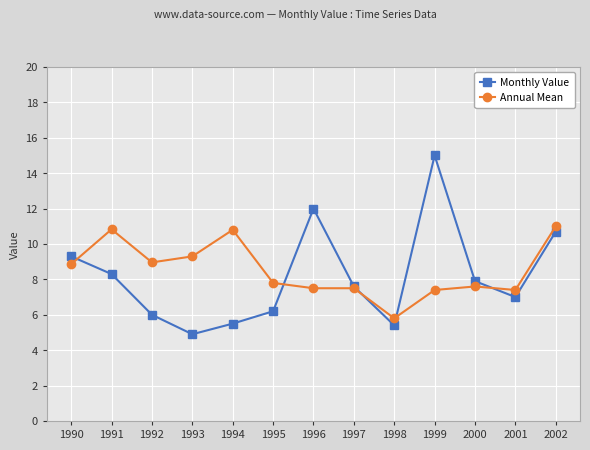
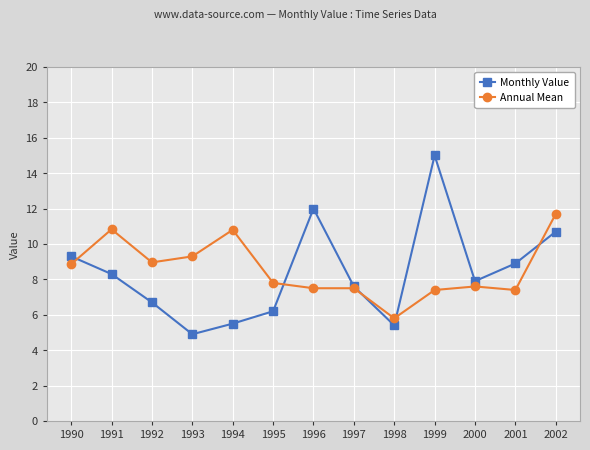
Monthly Value, 1992: 6.0 -> 6.7
Monthly Value, 2001: 7.0 -> 8.9
Annual Mean, 2002: 11.0 -> 11.7
